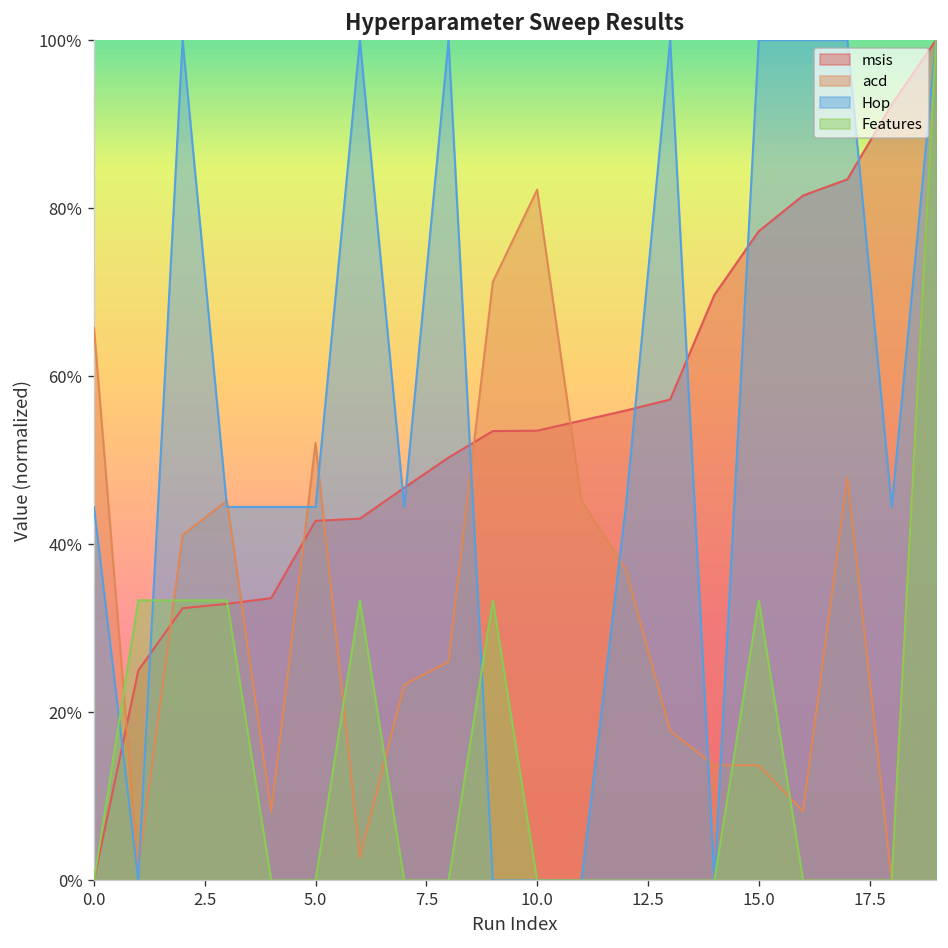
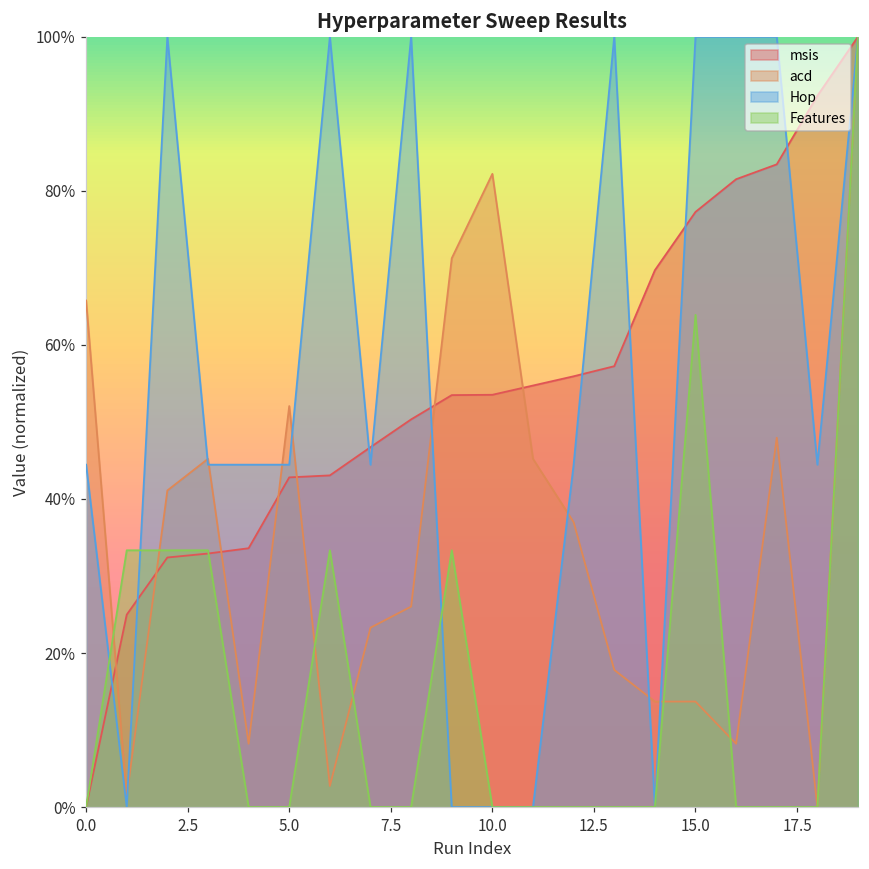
Features, 15.0: 33% -> 64%
